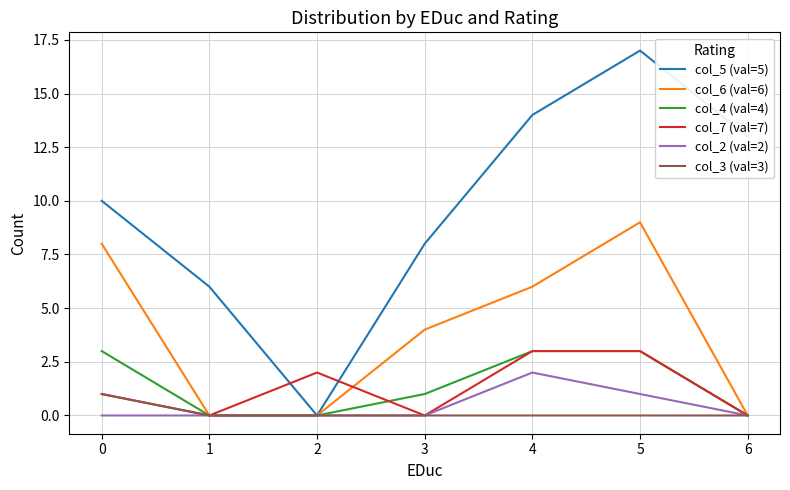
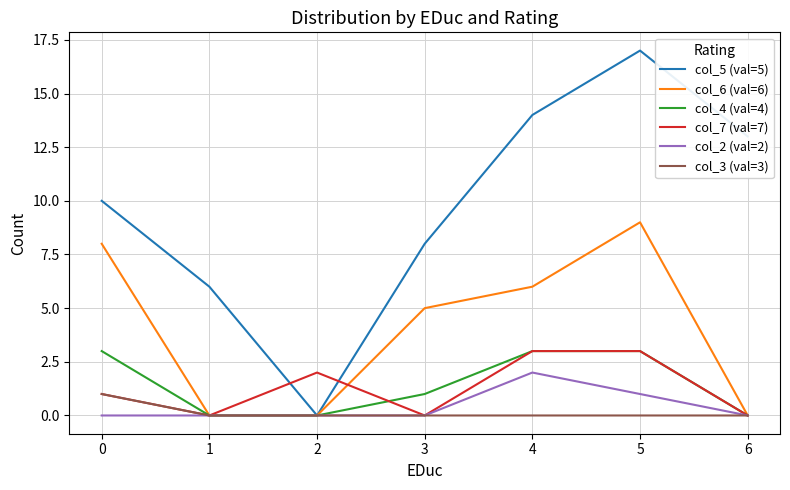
col_6 (val=6), 3: 4 -> 5
